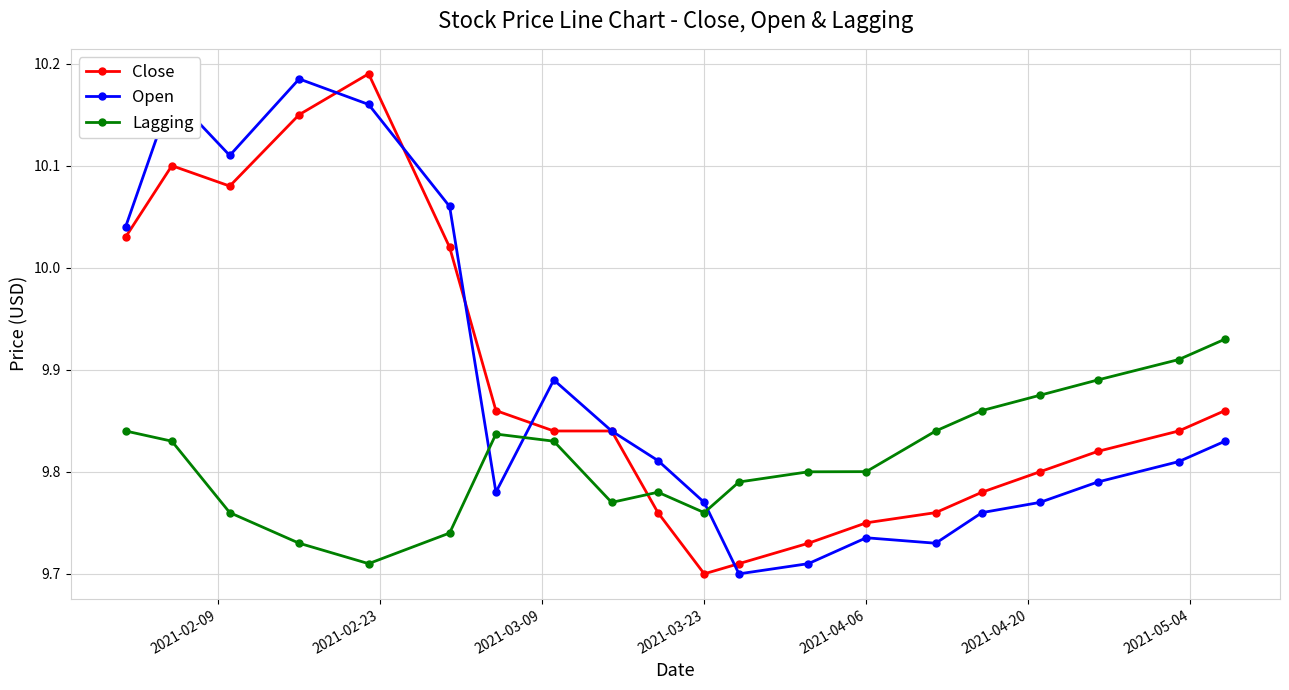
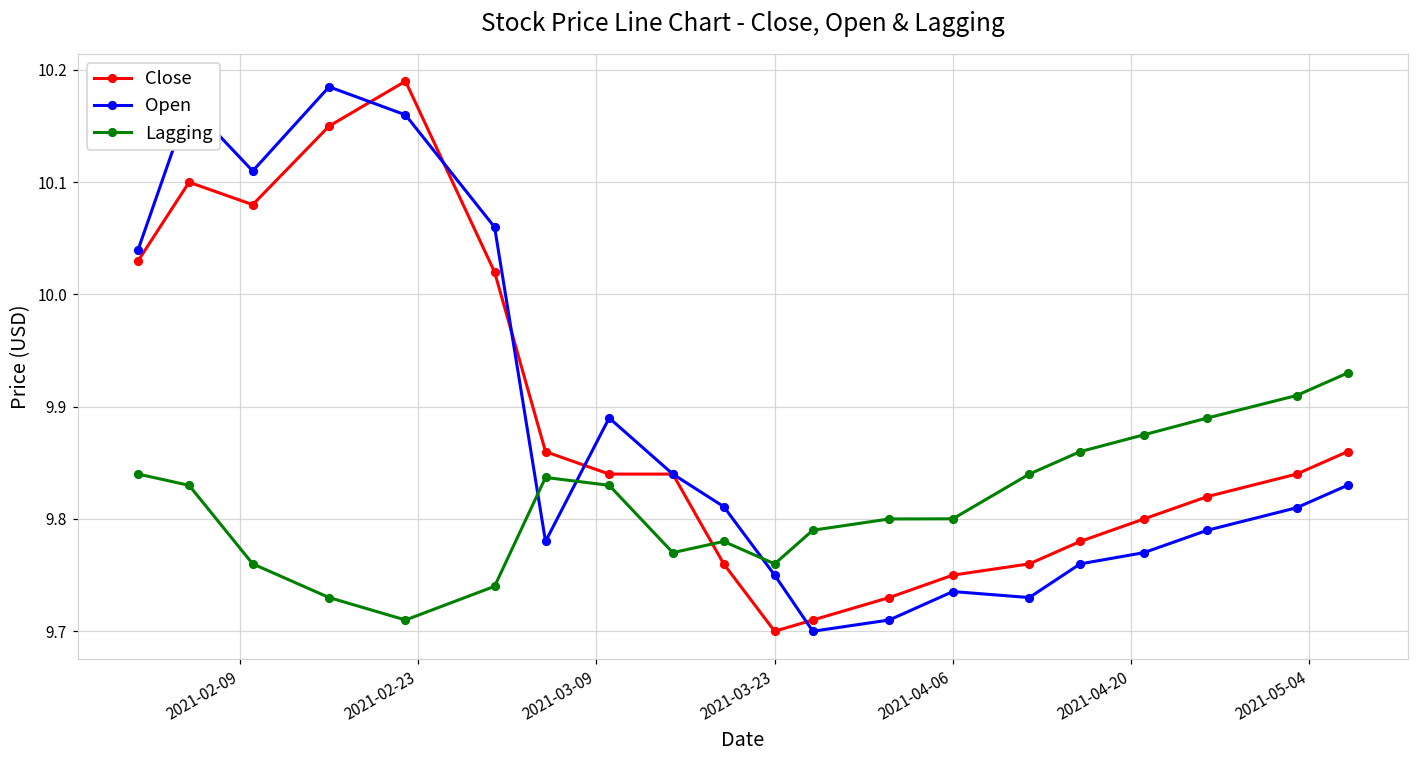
Open, 2021-03-23: 9.77 -> 9.75
